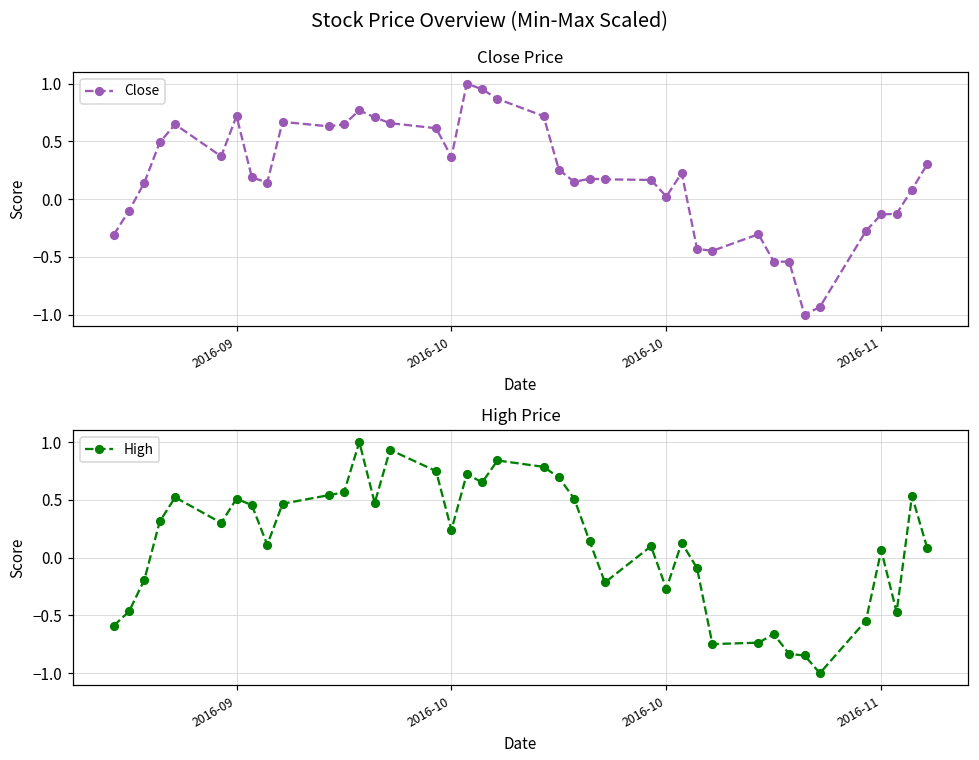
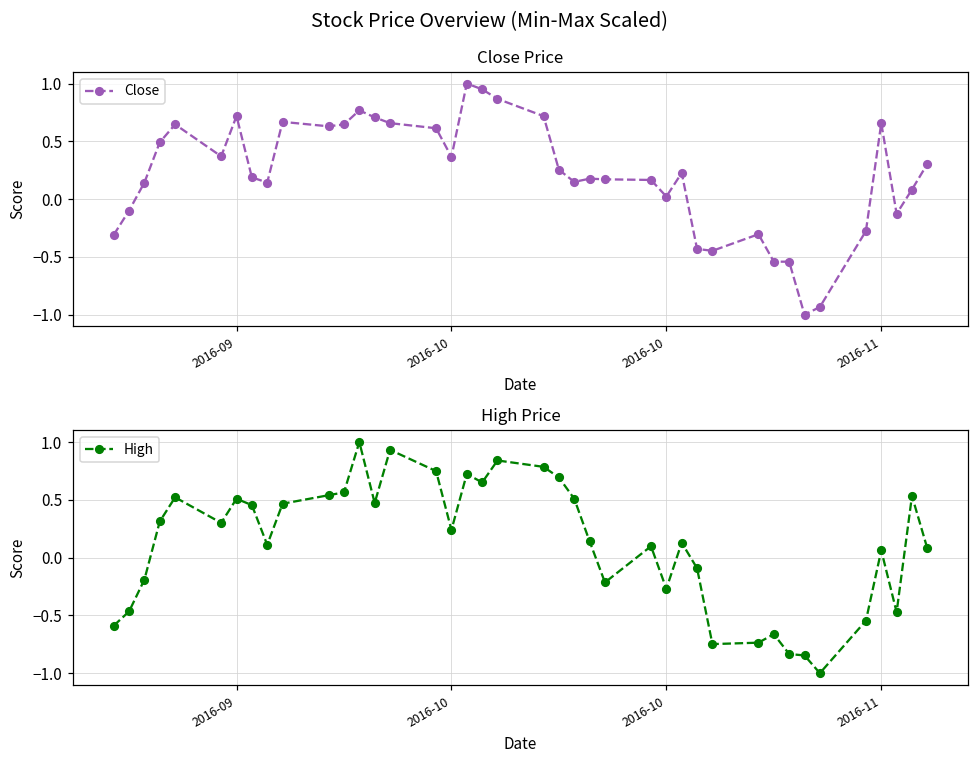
Close Price, 2016-11: -0.13 -> 0.66
